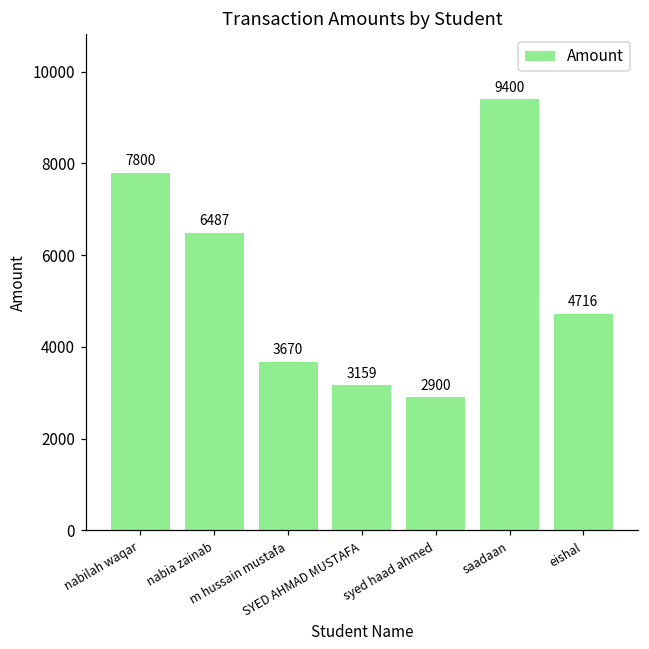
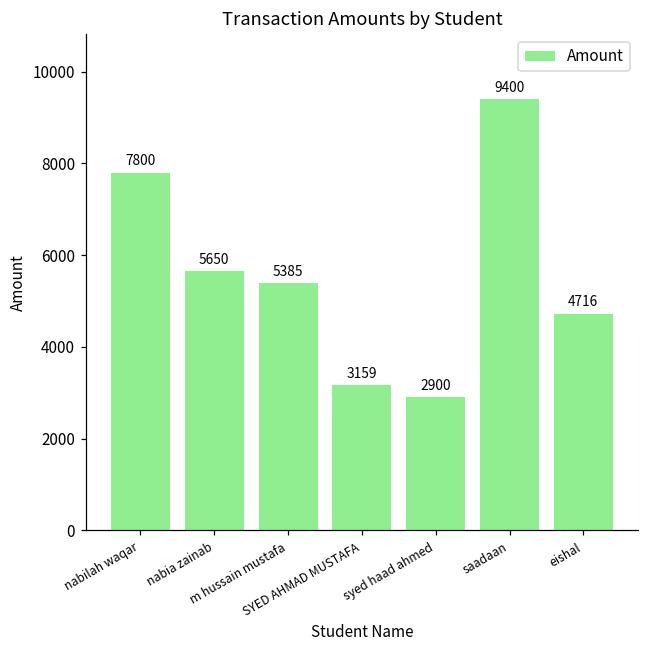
nabia zainab: 6487 -> 5650
m hussain mustafa: 3670 -> 5385
